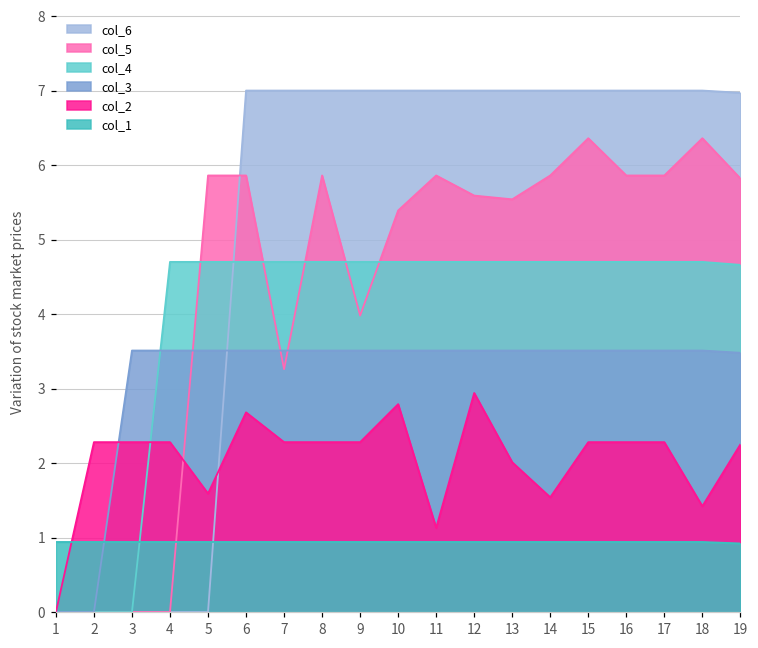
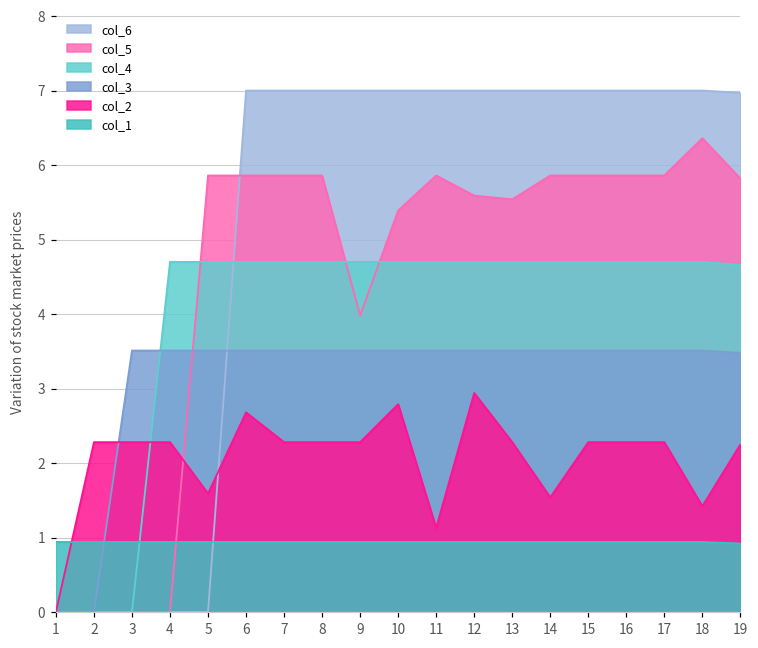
col_5, 7: 3.3 -> 5.9
col_2, 13: 2.0 -> 2.3
col_5, 15: 6.4 -> 5.9
